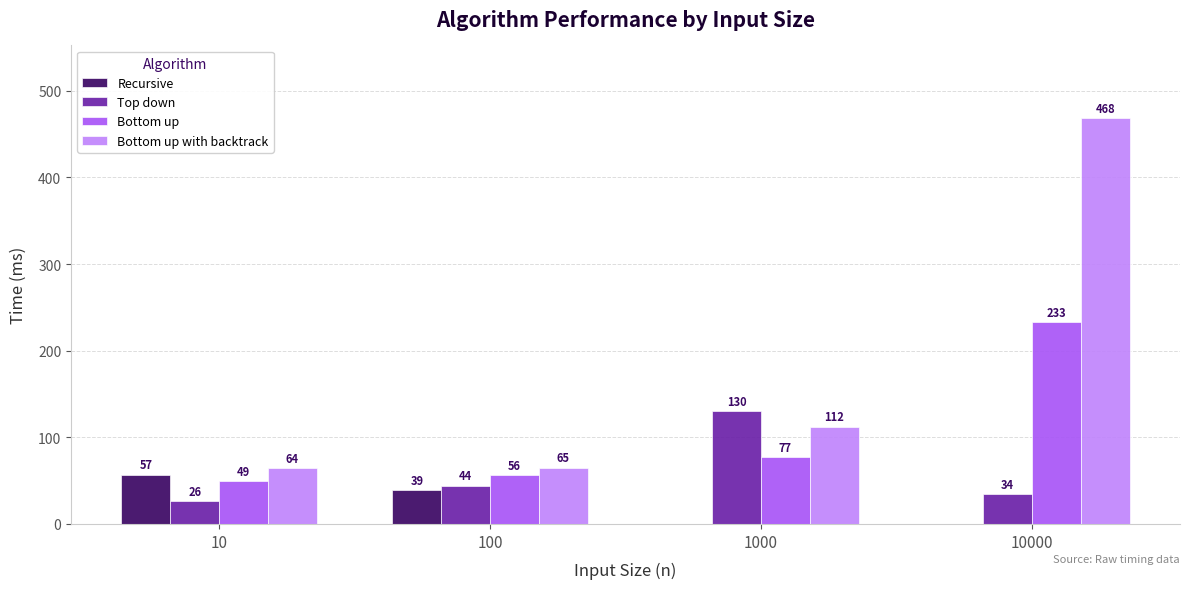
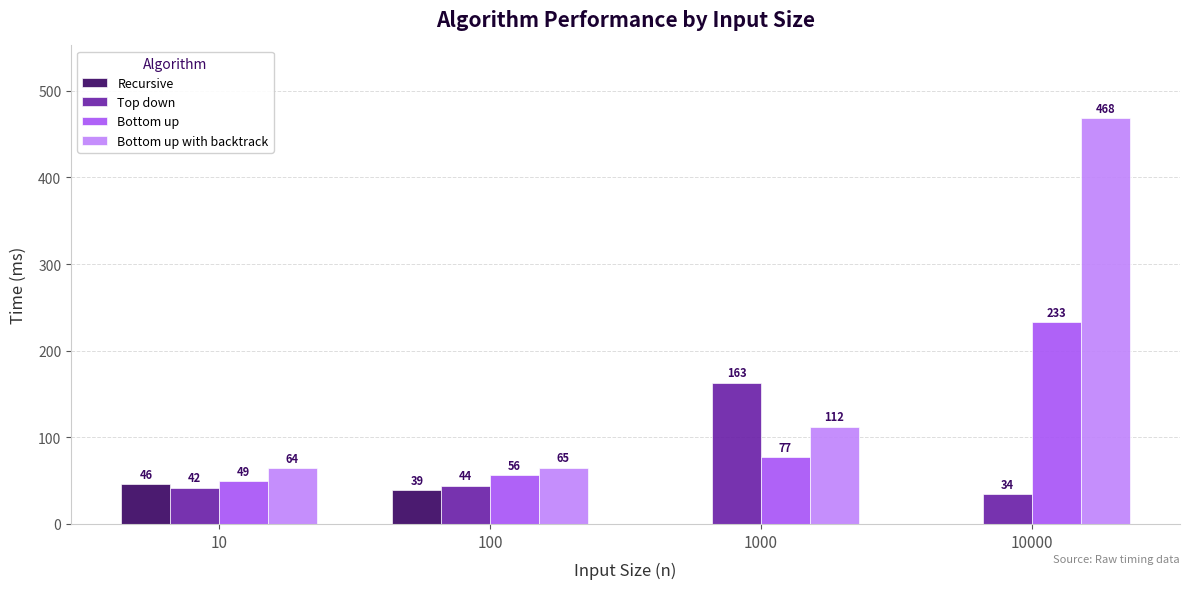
Recursive, 10: 57 -> 46
Top down, 10: 26 -> 42
Top down, 1000: 130 -> 163
